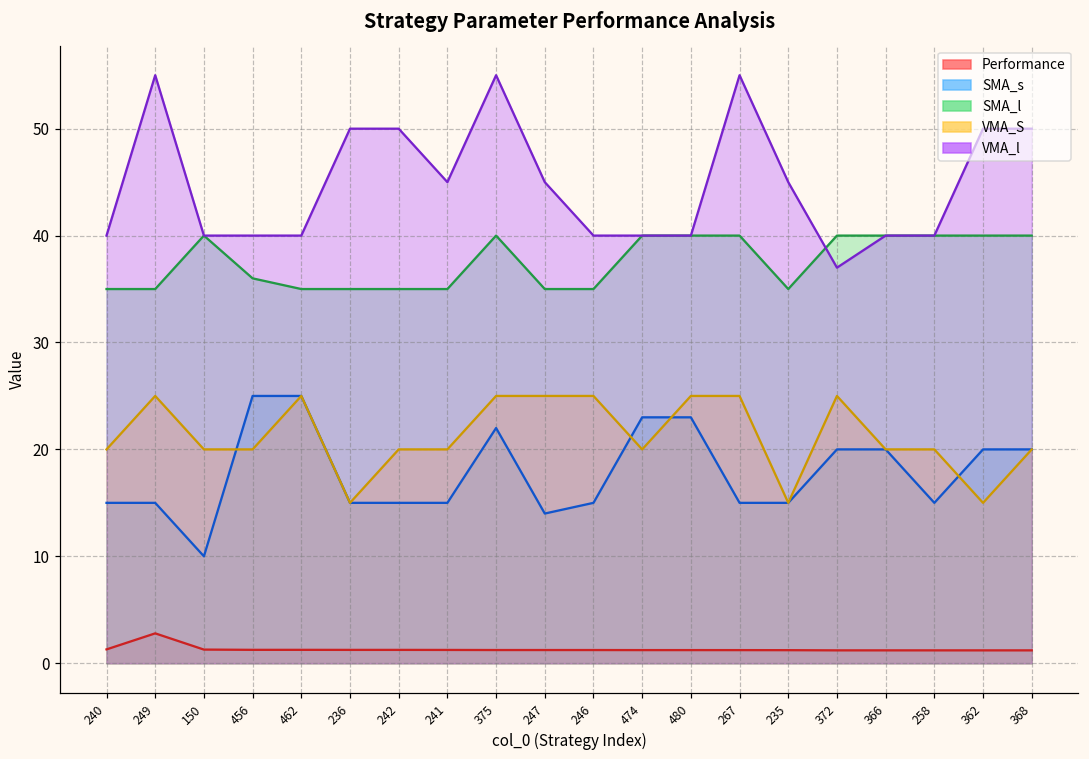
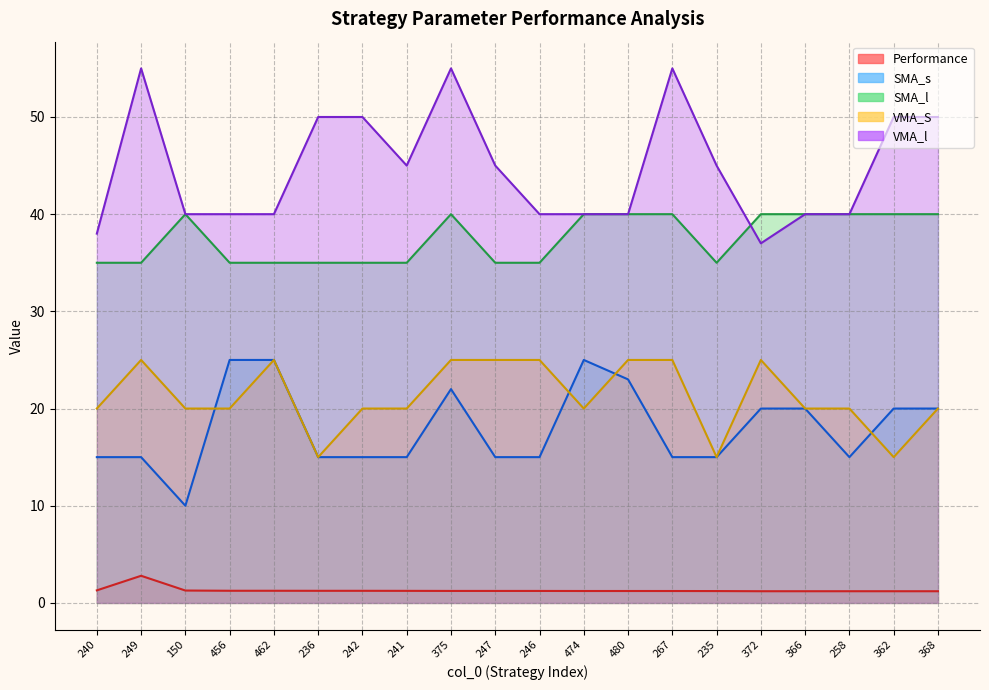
VMA_l, 240: 40 -> 38
SMA_l, 456: 36 -> 35
SMA_s, 247: 14 -> 15
SMA_s, 474: 23 -> 25
